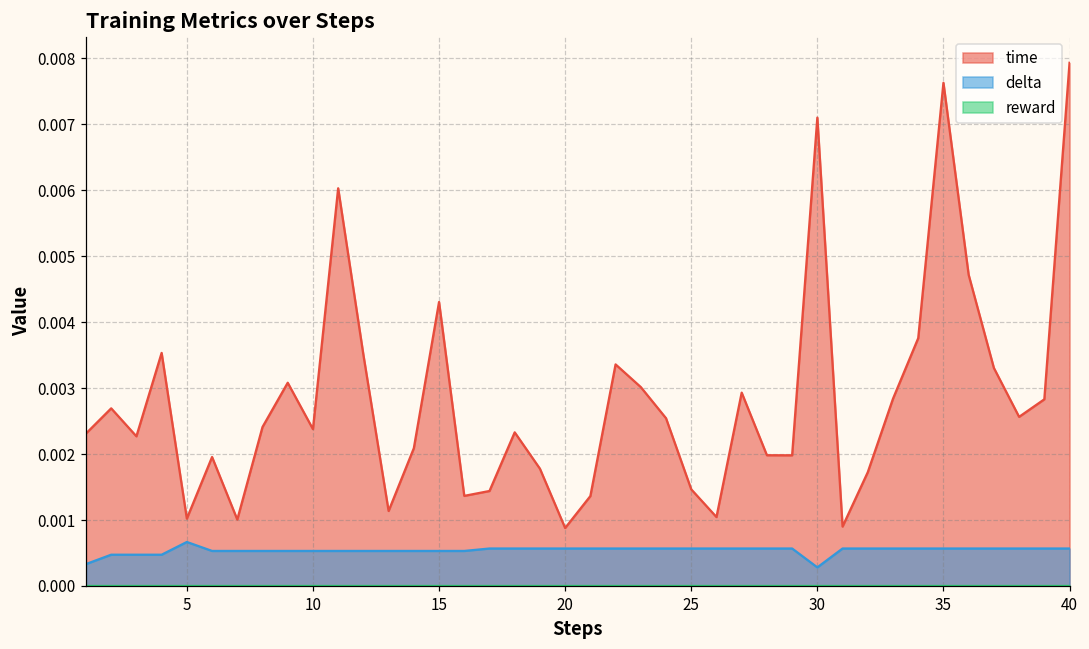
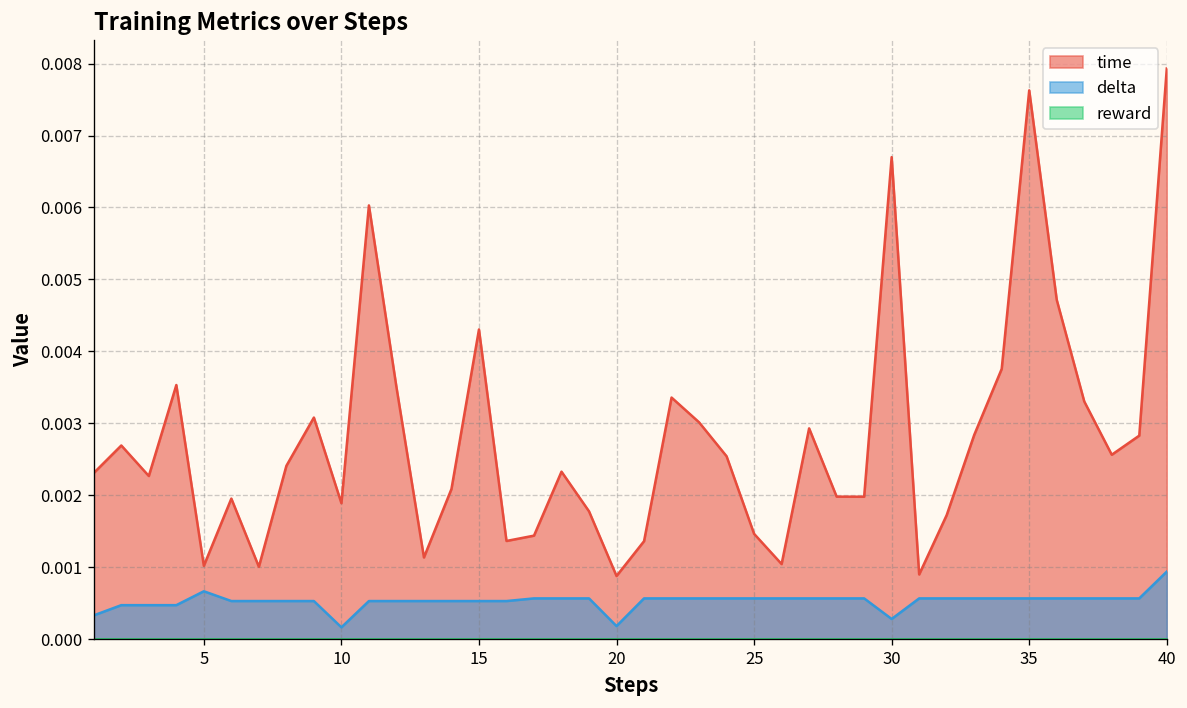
time, 10: 0.0024 -> 0.0019
delta, 10: 0.0005 -> 0.0002
delta, 20: 0.0006 -> 0.0002
time, 30: 0.0071 -> 0.0067
delta, 40: 0.0006 -> 0.0009
